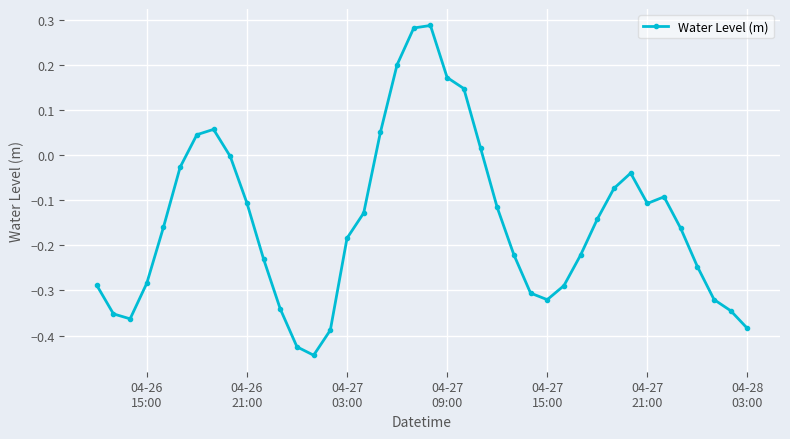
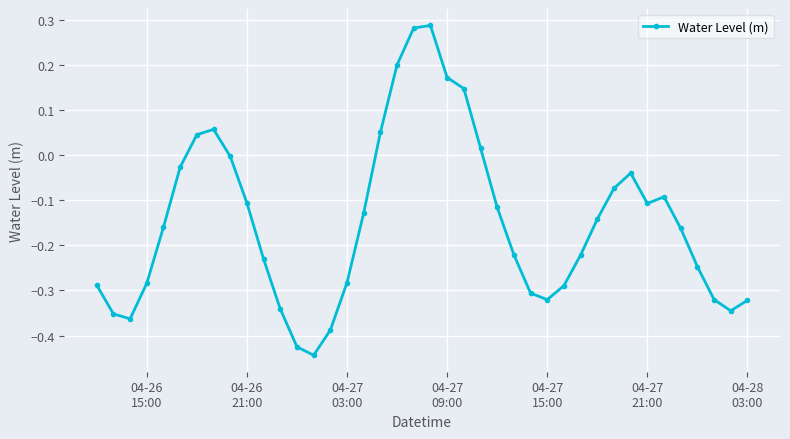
04-27 03:00: -0.18 -> -0.28
04-28 03:00: -0.38 -> -0.32
